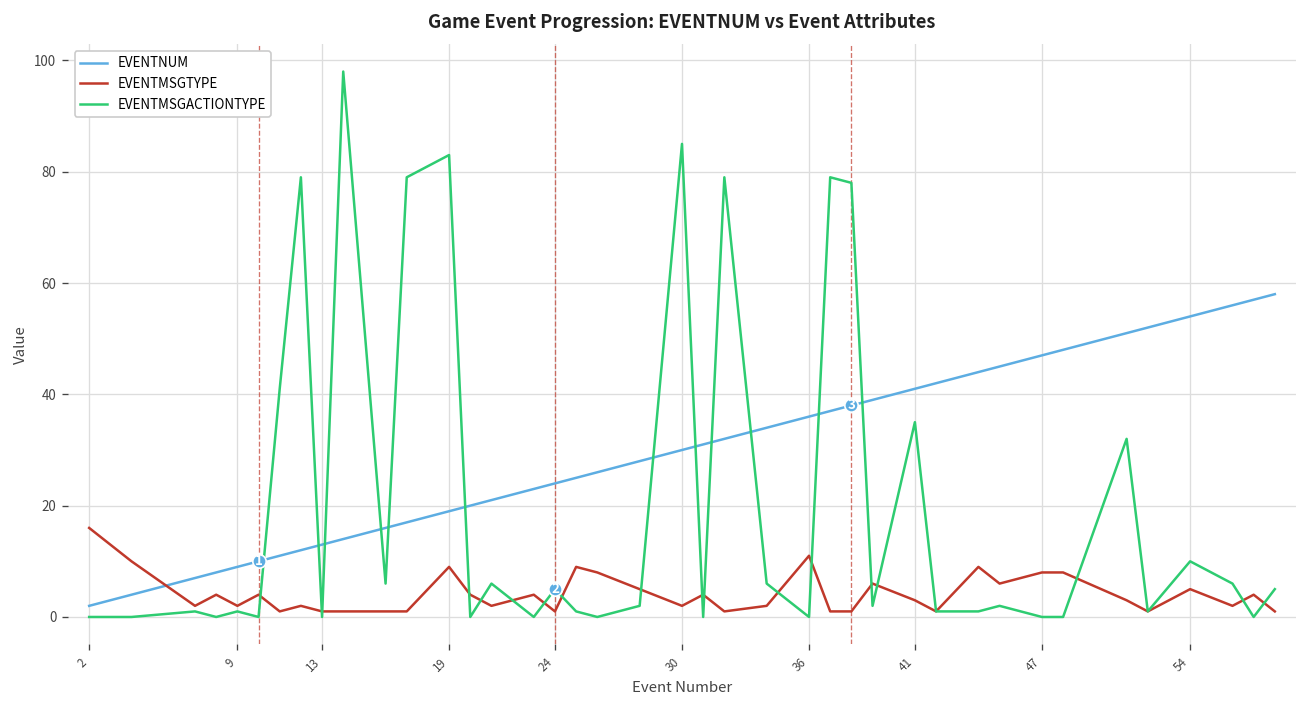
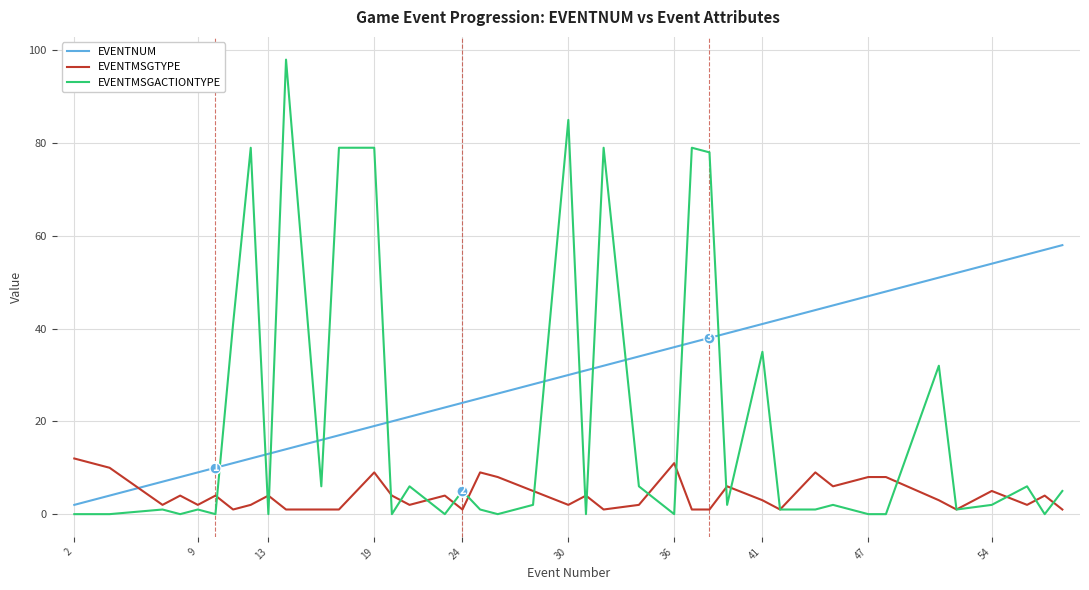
EVENTMSGTYPE, 2: 16 -> 12
EVENTMSGTYPE, 13: 1 -> 4
EVENTMSGACTIONTYPE, 19: 83 -> 79
EVENTMSGACTIONTYPE, 54: 10 -> 2
